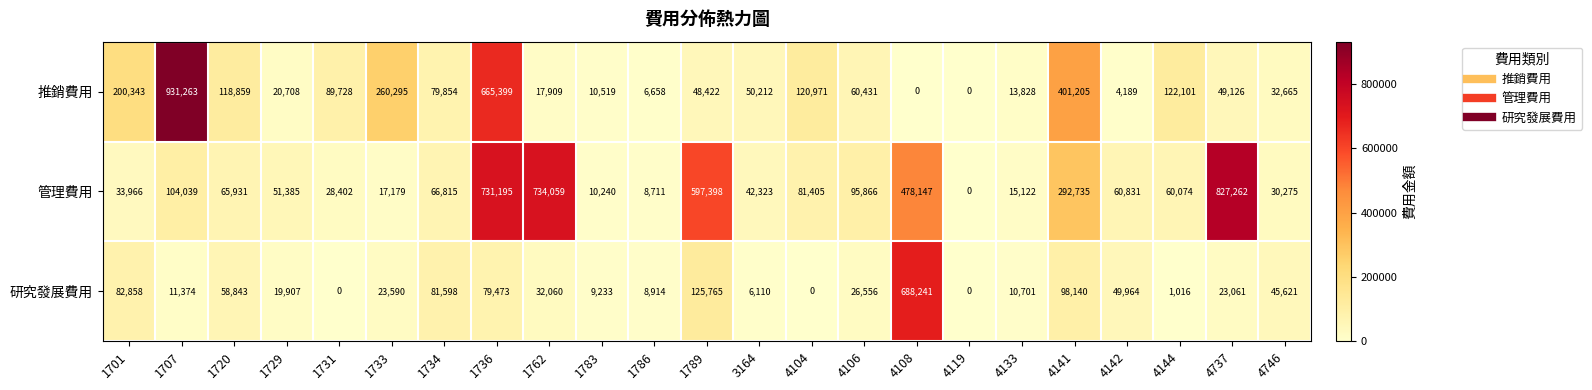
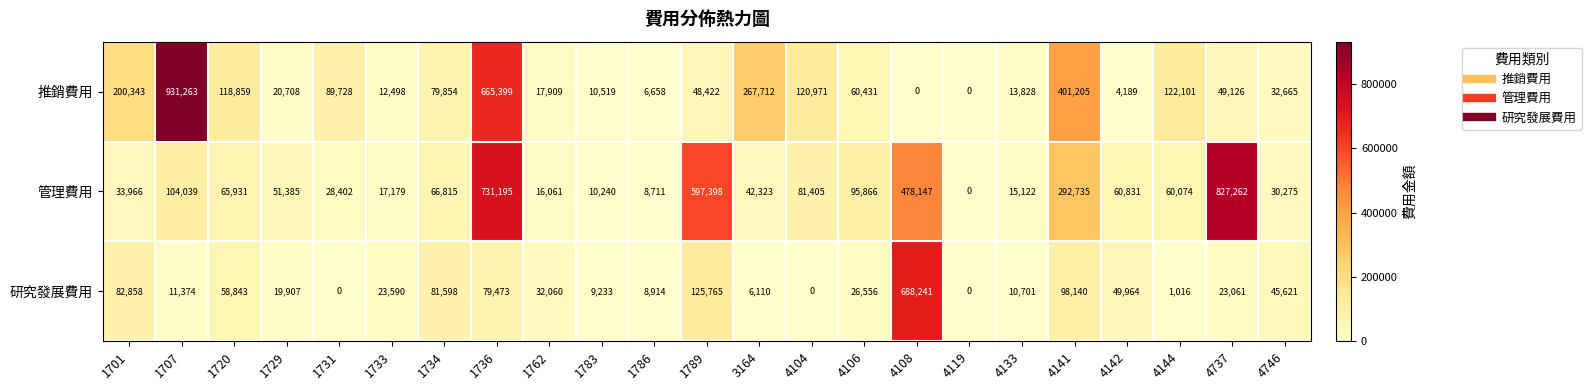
推銷費用, 1733: 260,295 -> 12,498
推銷費用, 3164: 50,212 -> 267,712
管理費用, 1762: 734,059 -> 16,061
